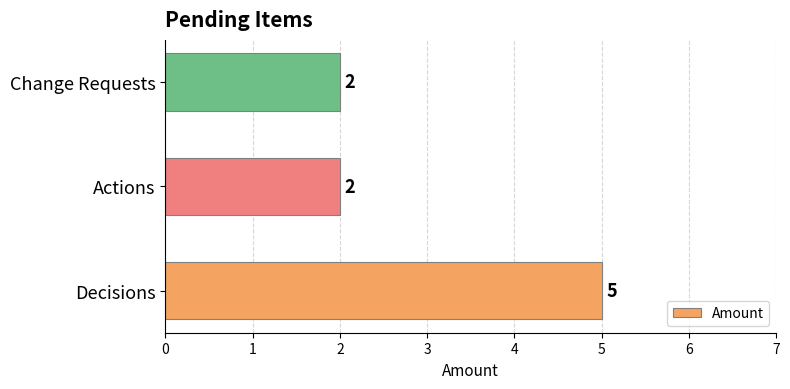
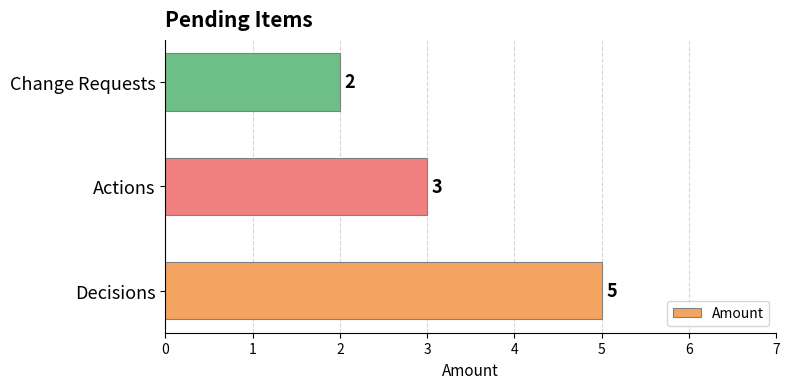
Actions: 2 -> 3
